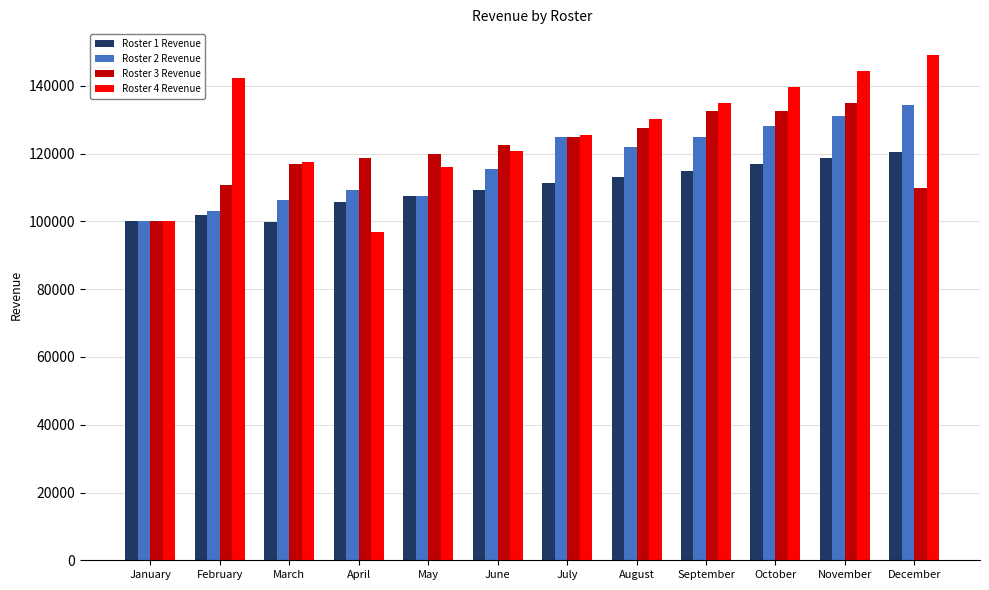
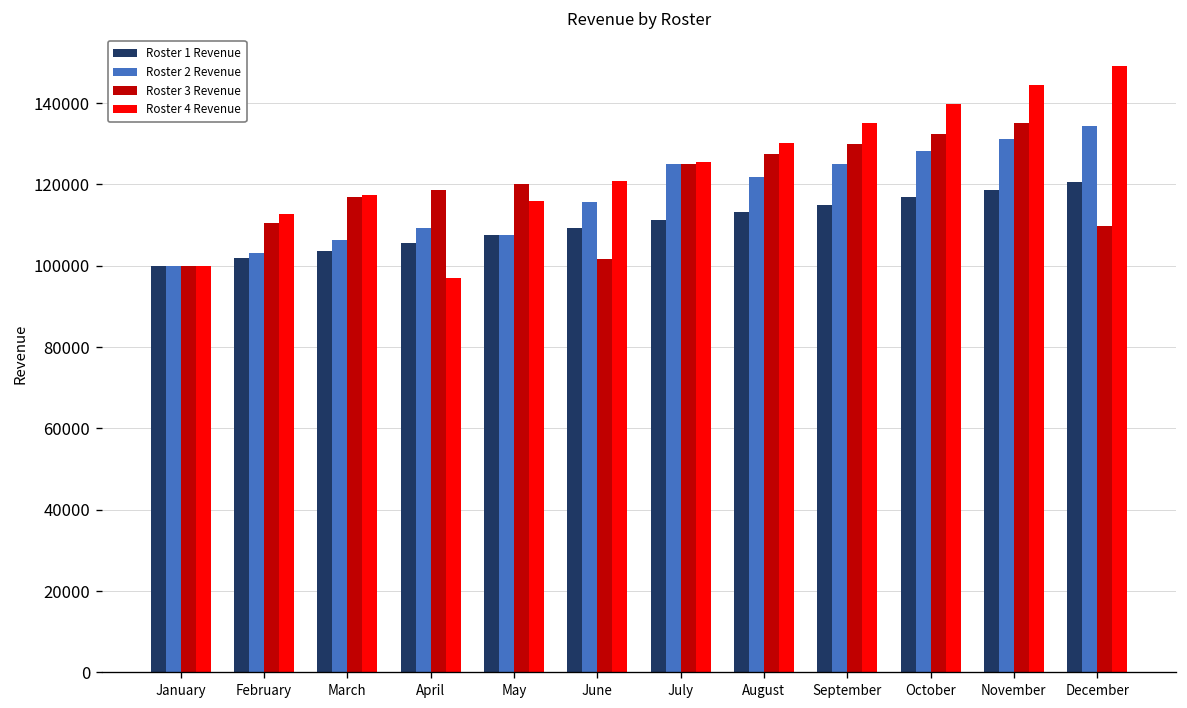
Roster 4 Revenue, February: 142000 -> 113000
Roster 1 Revenue, March: 100000 -> 104000
Roster 3 Revenue, June: 123000 -> 102000
Roster 3 Revenue, September: 133000 -> 130000
